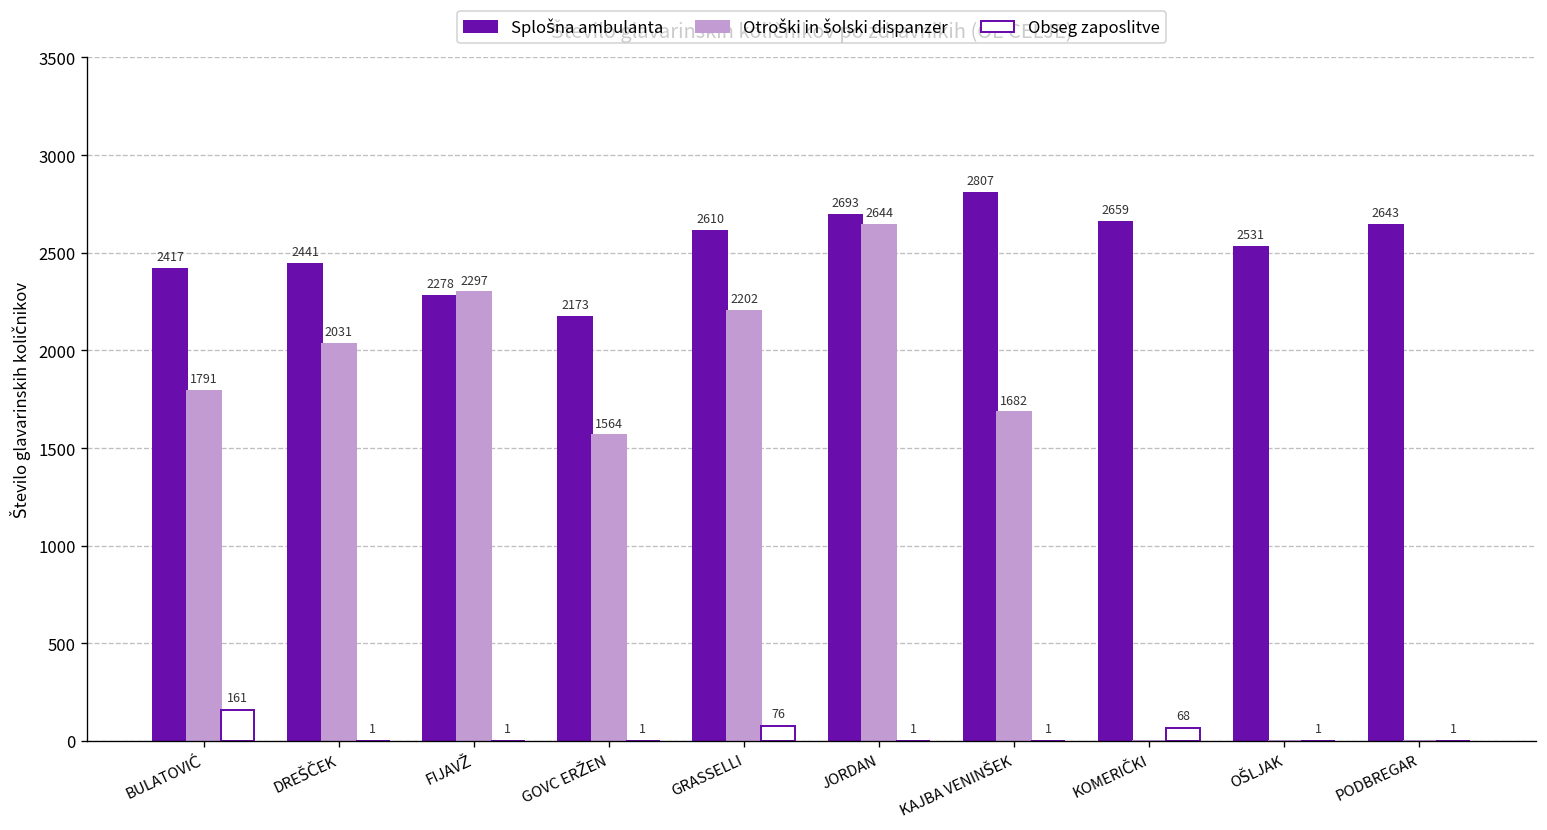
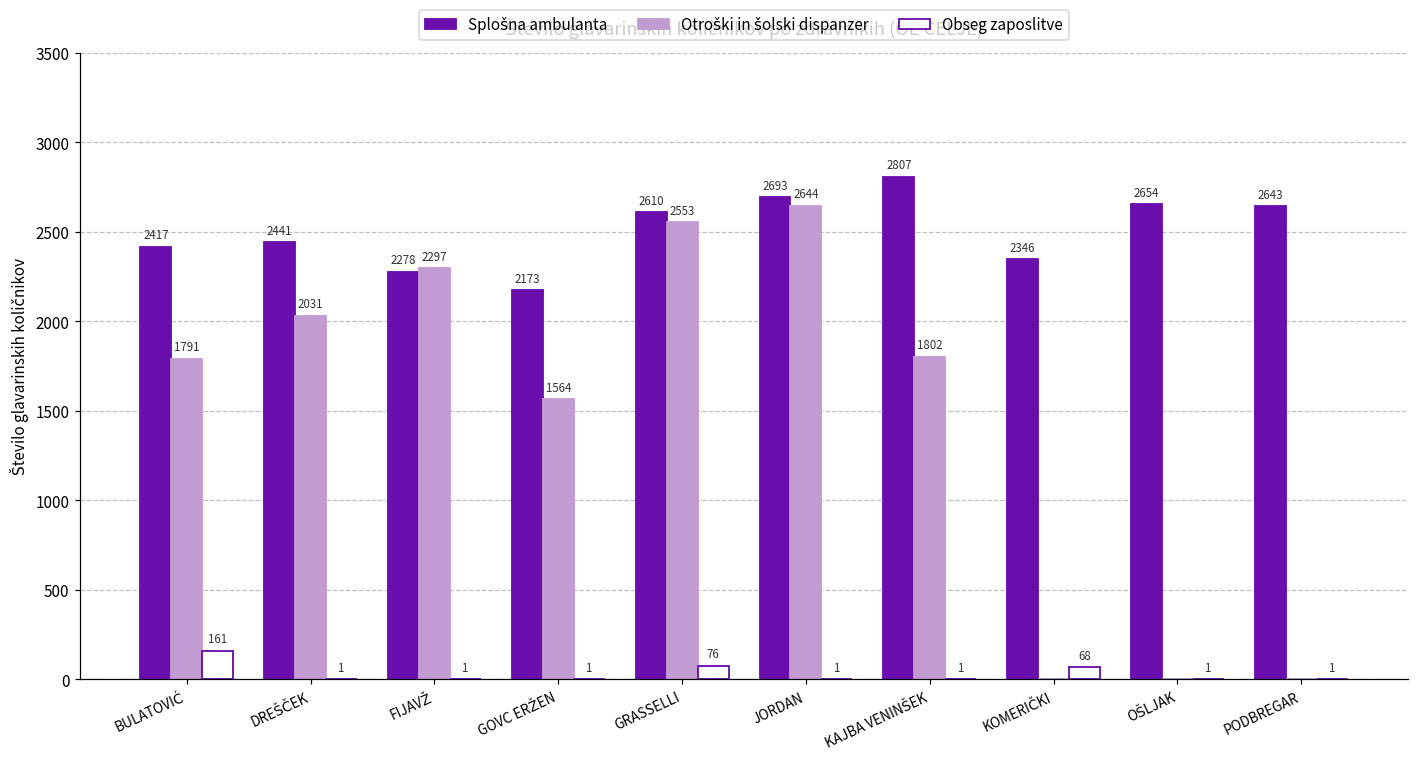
Otroški in šolski dispanzer, GRASSELLI: 2202 -> 2553
Otroški in šolski dispanzer, KAJBA VENINŠEK: 1682 -> 1802
Splošna ambulanta, KOMERIČKI: 2659 -> 2346
Splošna ambulanta, OŠLJAK: 2531 -> 2654
